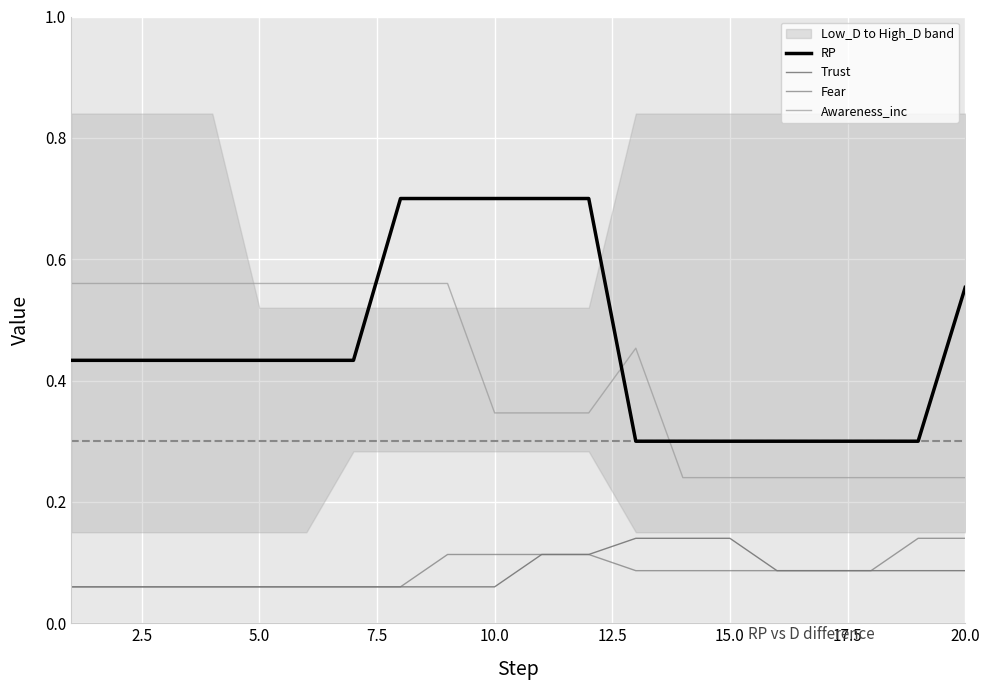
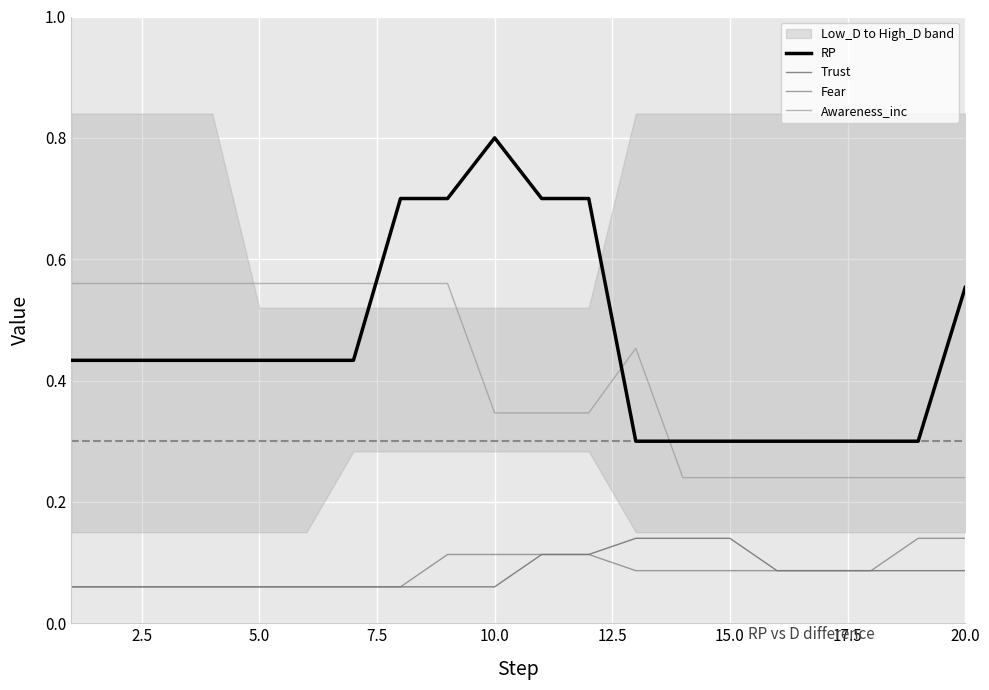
RP, 10.0: 0.7 -> 0.8
